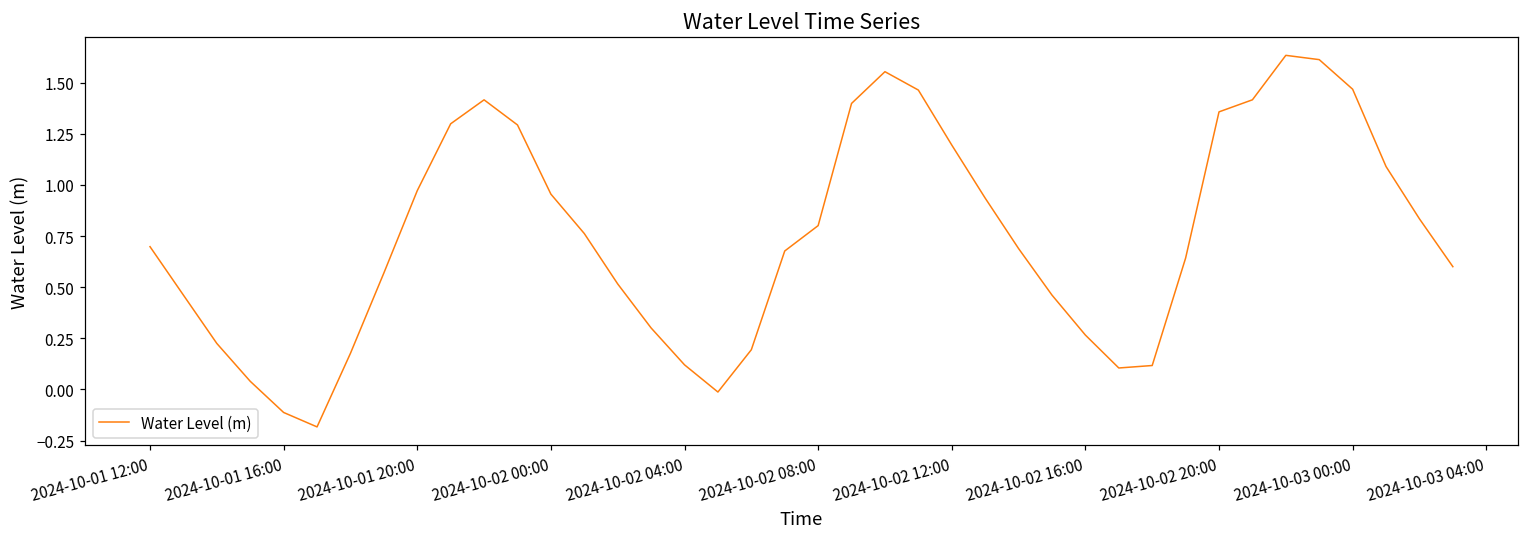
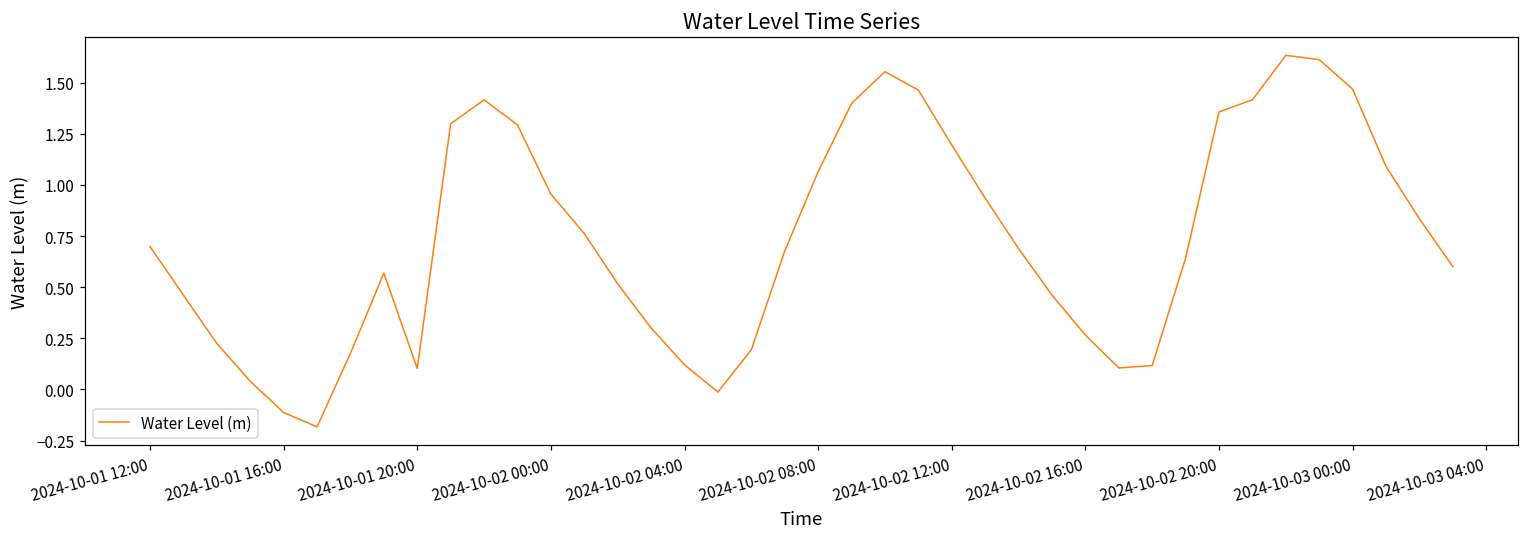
2024-10-01 20:00: 0.97 -> 0.10
2024-10-02 08:00: 0.80 -> 1.06
